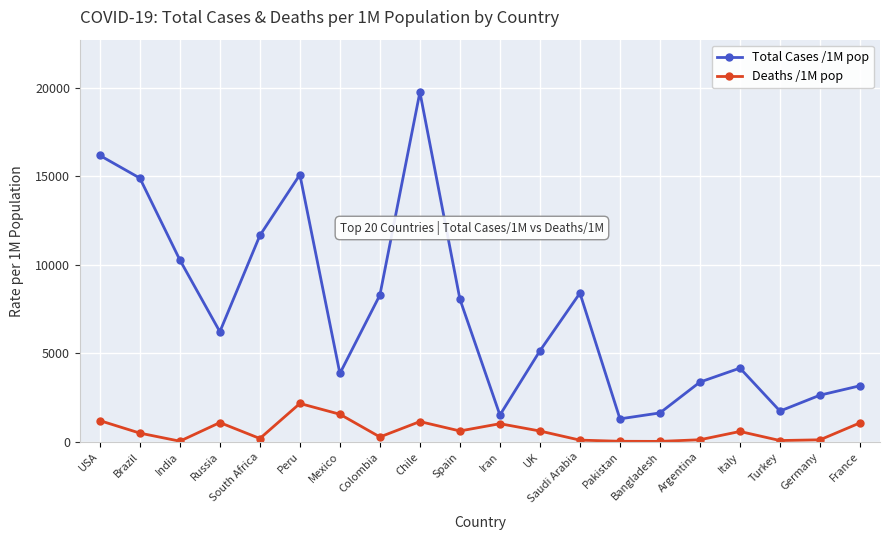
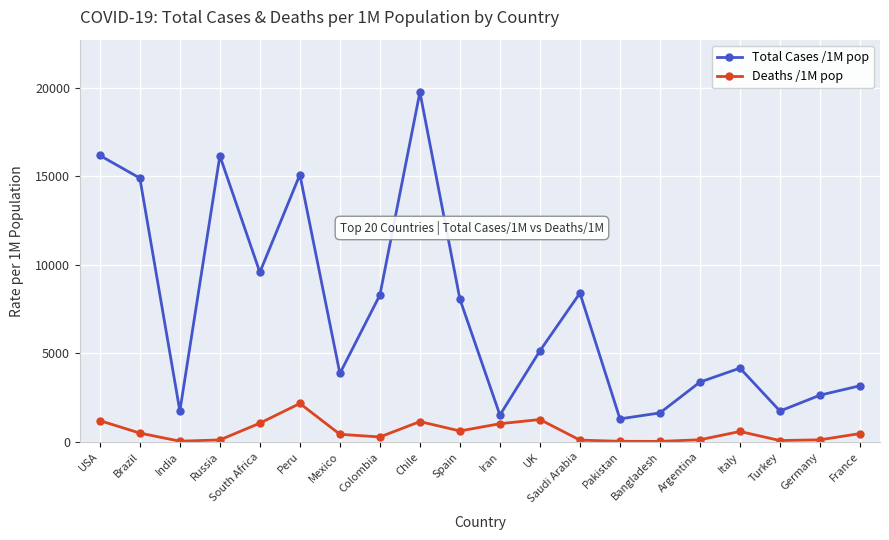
Total Cases /1M pop, India: 10300 -> 1700
Total Cases /1M pop, Russia: 6200 -> 16200
Deaths /1M pop, Russia: 1100 -> 100
Total Cases /1M pop, South Africa: 11700 -> 9600
Deaths /1M pop, South Africa: 200 -> 1100
Deaths /1M pop, Mexico: 1600 -> 400
Deaths /1M pop, UK: 600 -> 1300
Deaths /1M pop, France: 1100 -> 500
